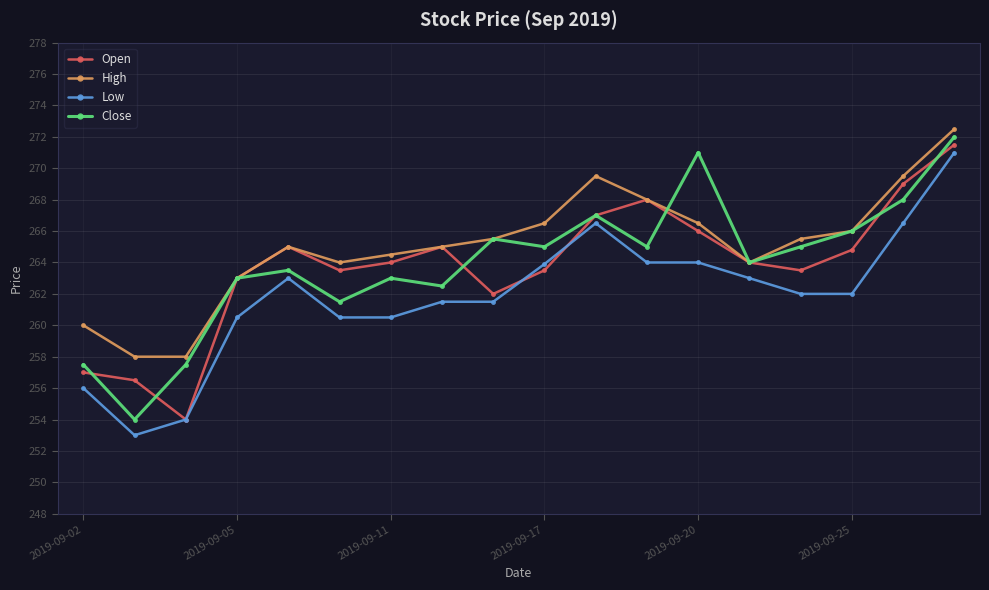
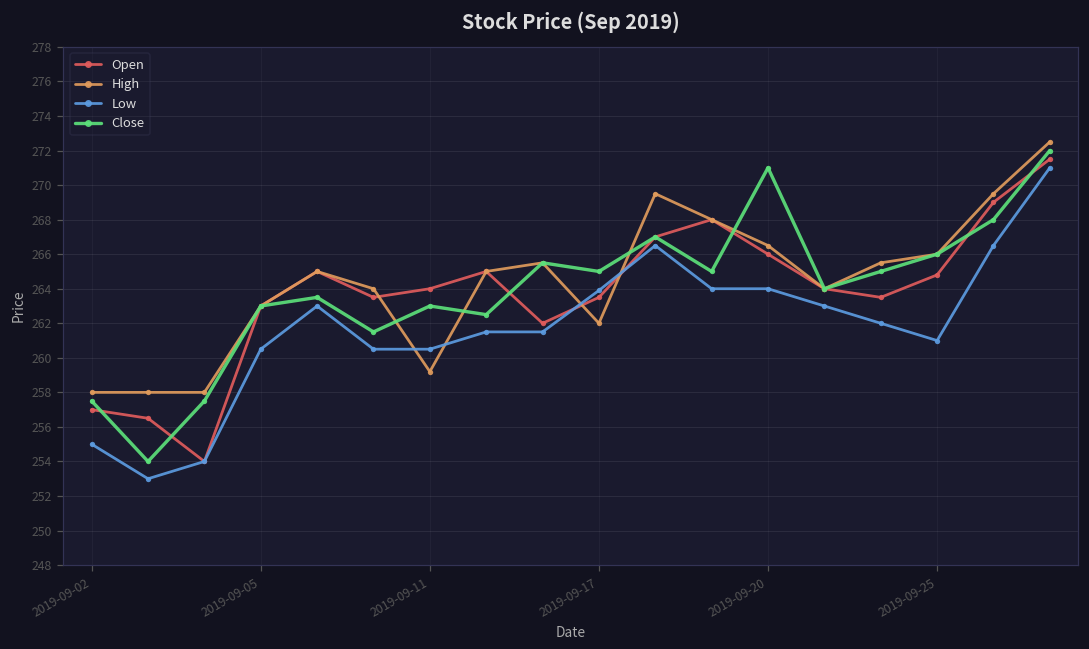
High, 2019-09-02: 260 -> 258
Low, 2019-09-02: 256 -> 255
High, 2019-09-11: 264.5 -> 259.2
High, 2019-09-17: 266.5 -> 262.0
Low, 2019-09-25: 262 -> 261
